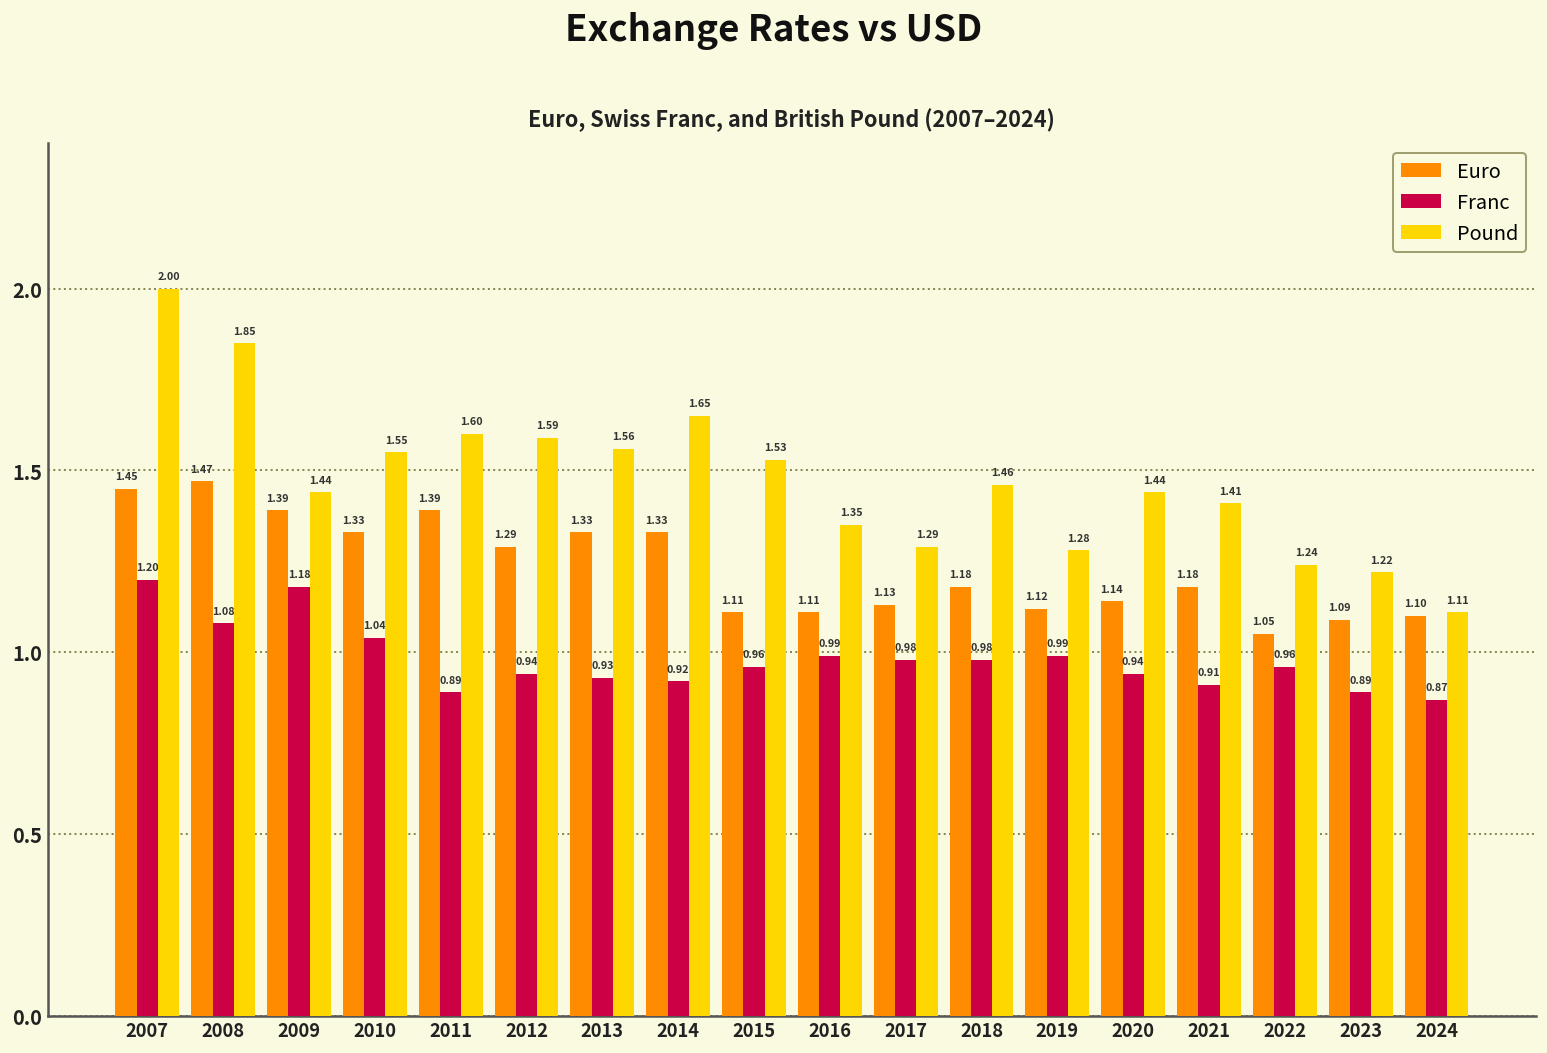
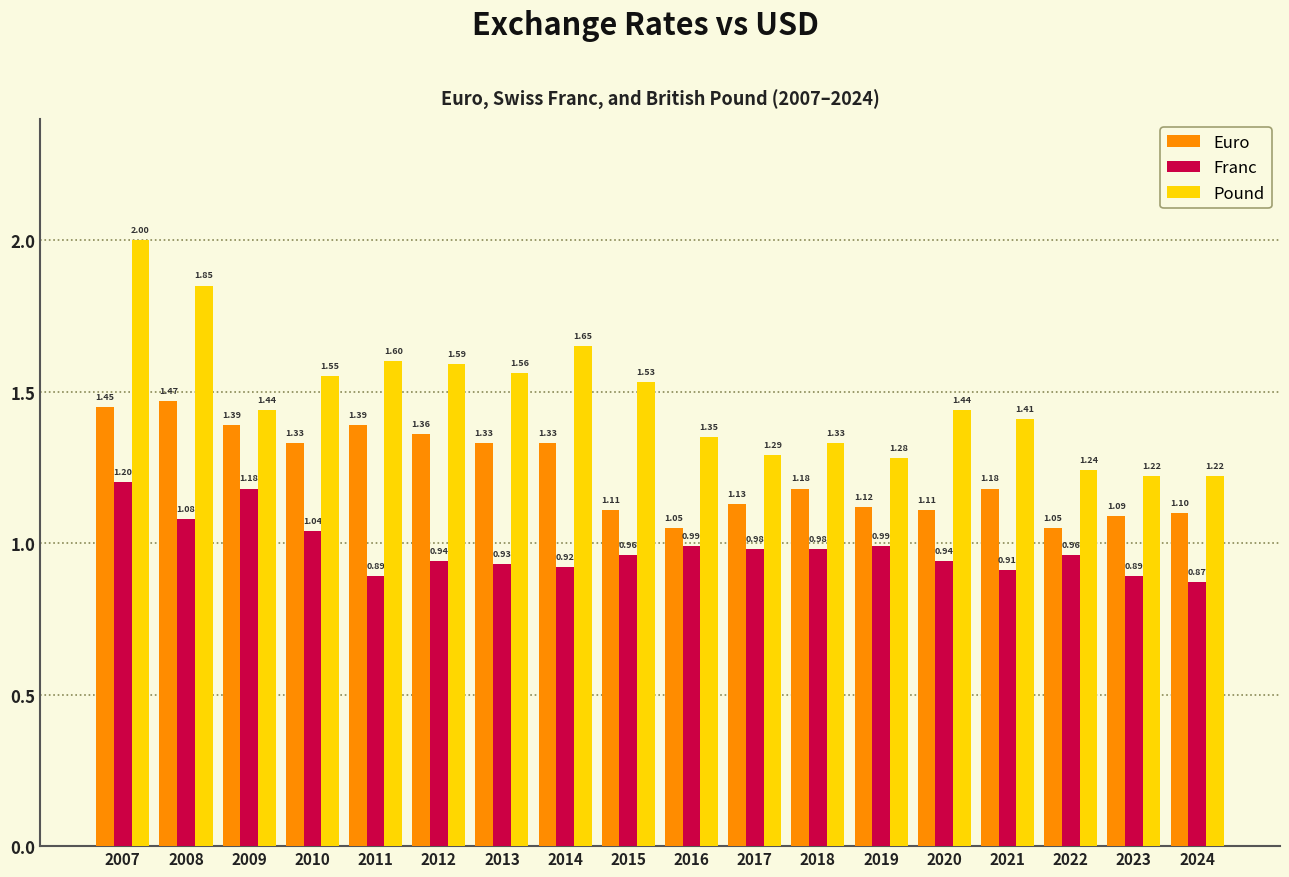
Euro, 2012: 1.29 -> 1.36
Euro, 2016: 1.11 -> 1.05
Pound, 2018: 1.46 -> 1.33
Euro, 2020: 1.14 -> 1.11
Pound, 2024: 1.11 -> 1.22
